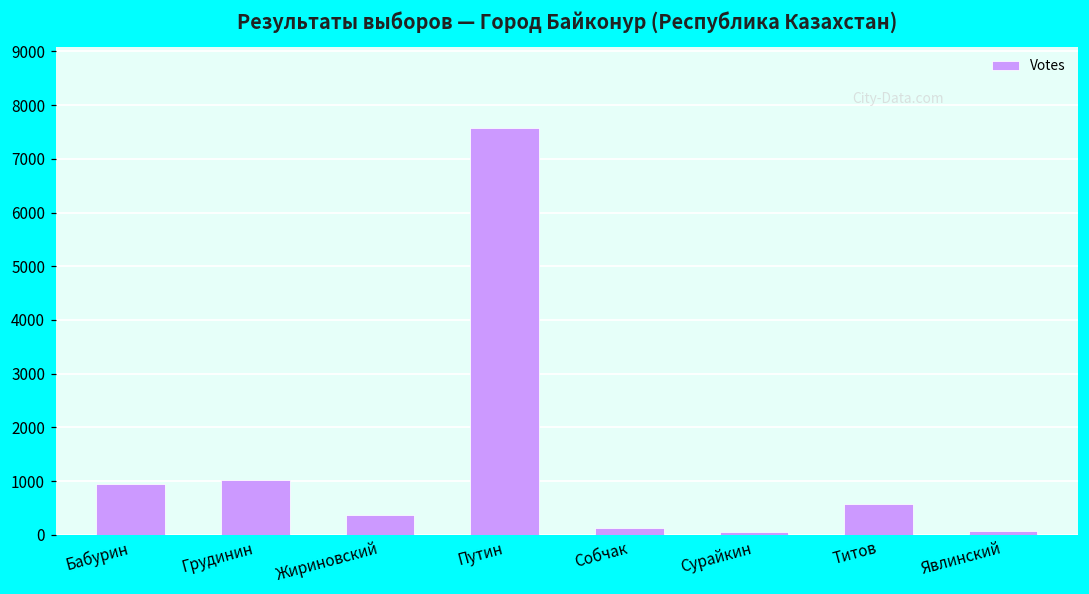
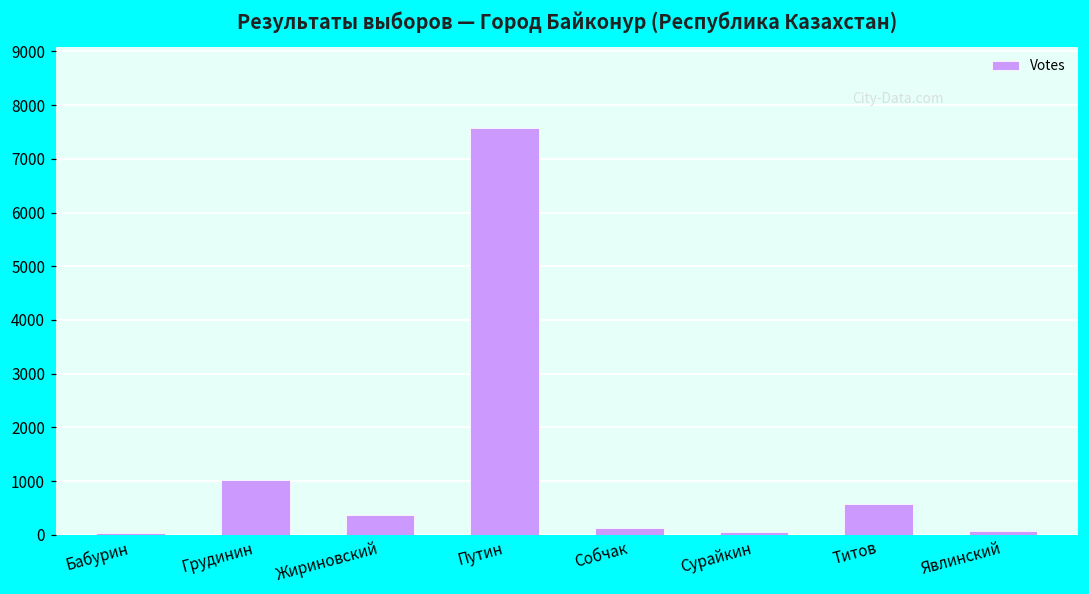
Бабурин: 900 -> 0
